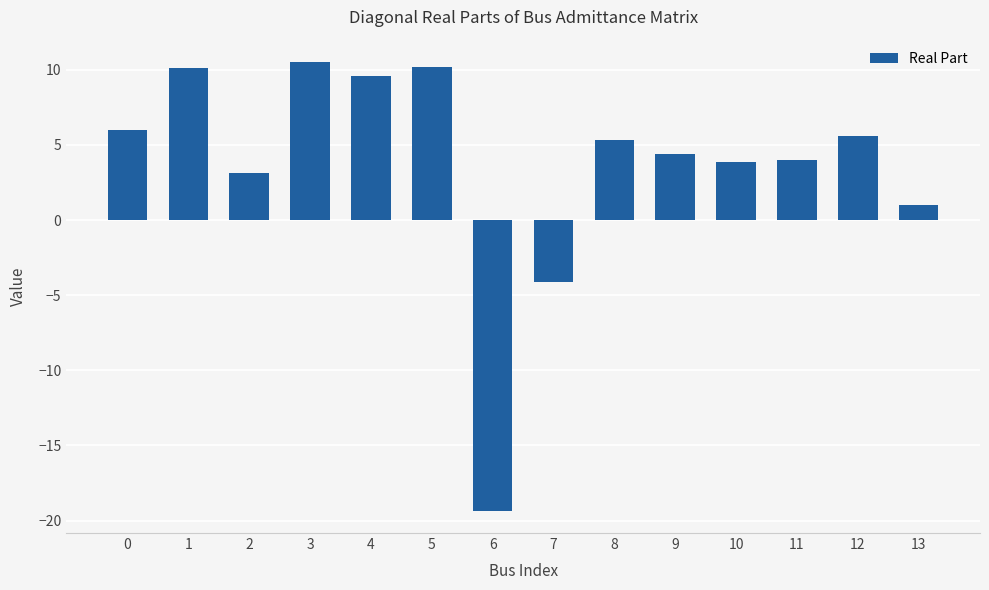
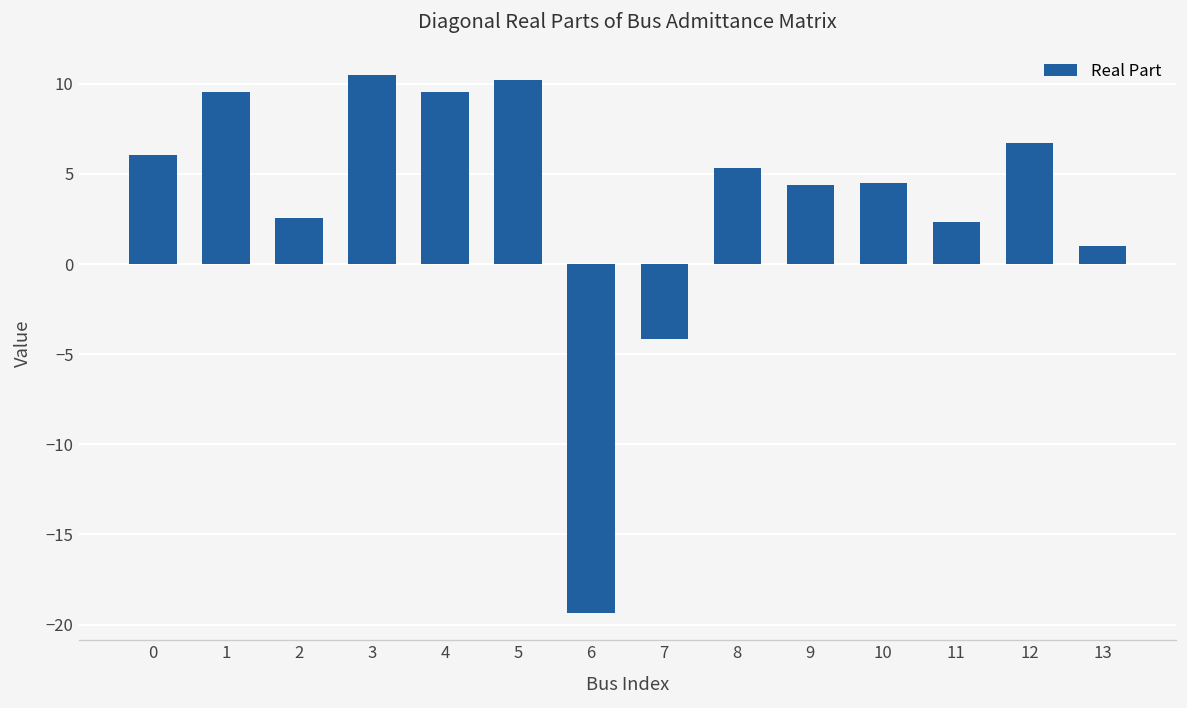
1: 10.1 -> 9.5
2: 3.1 -> 2.6
10: 3.8 -> 4.5
11: 4.0 -> 2.3
12: 5.6 -> 6.7
